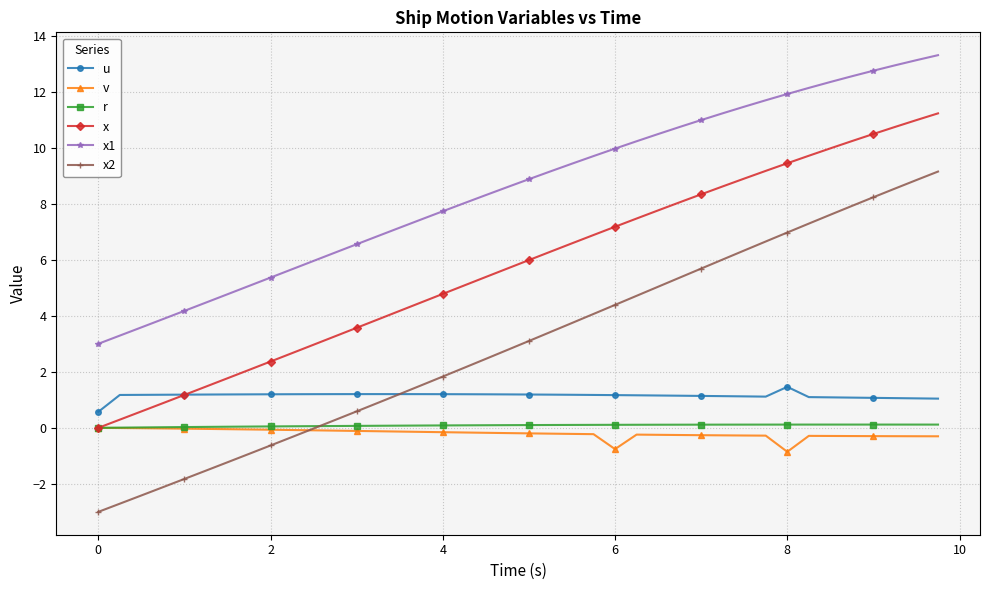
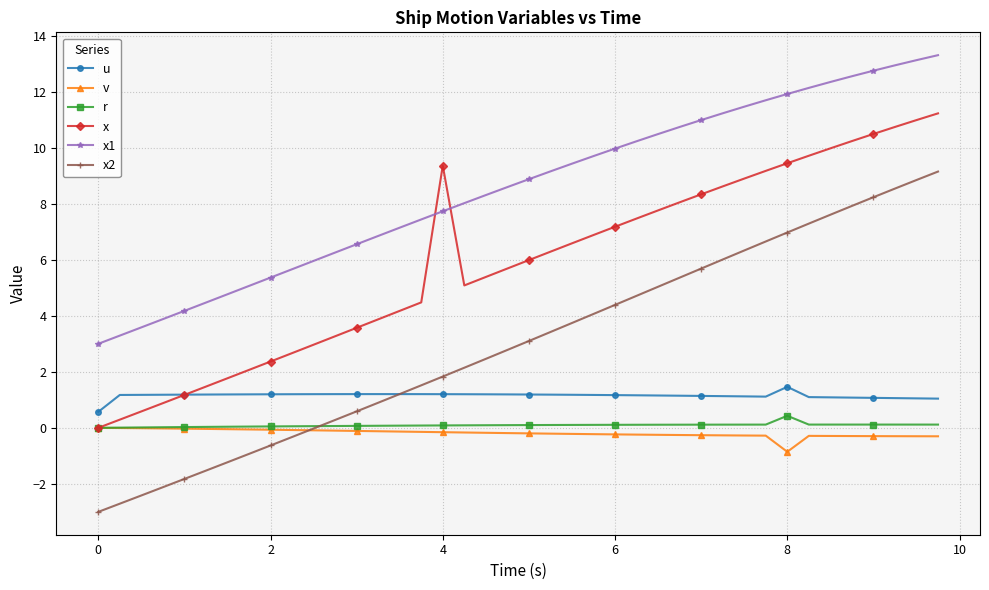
x, 4: 4.8 -> 9.4
v, 6: -0.8 -> -0.2
r, 8: 0.1 -> 0.4
